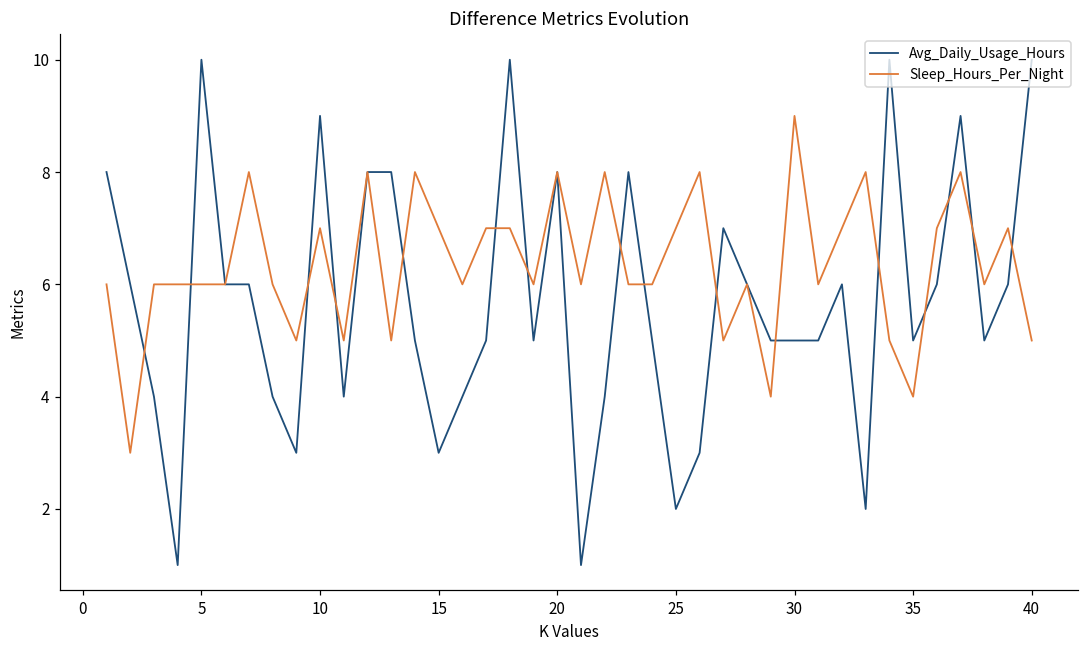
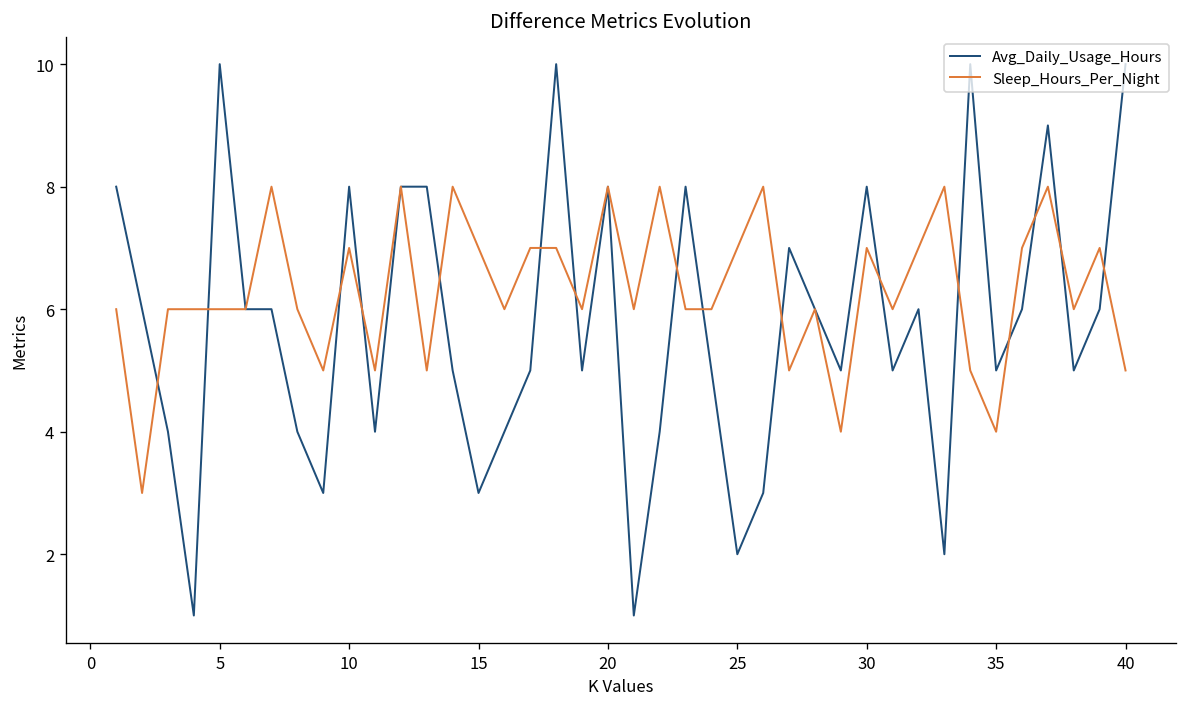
Avg_Daily_Usage_Hours, 10: 9 -> 8
Avg_Daily_Usage_Hours, 30: 5 -> 8
Sleep_Hours_Per_Night, 30: 9 -> 7
